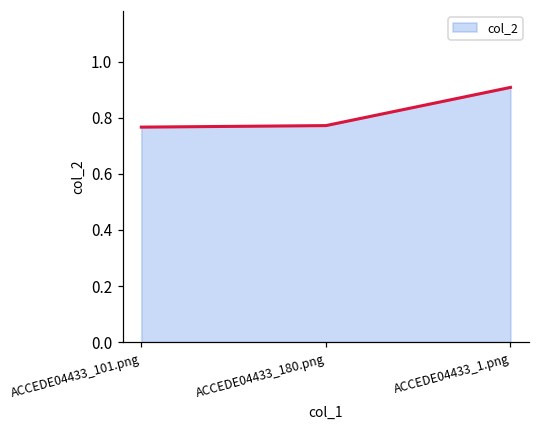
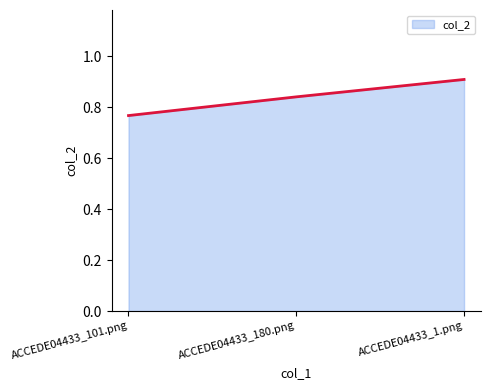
ACCEDE04433_180.png: 0.77 -> 0.84
